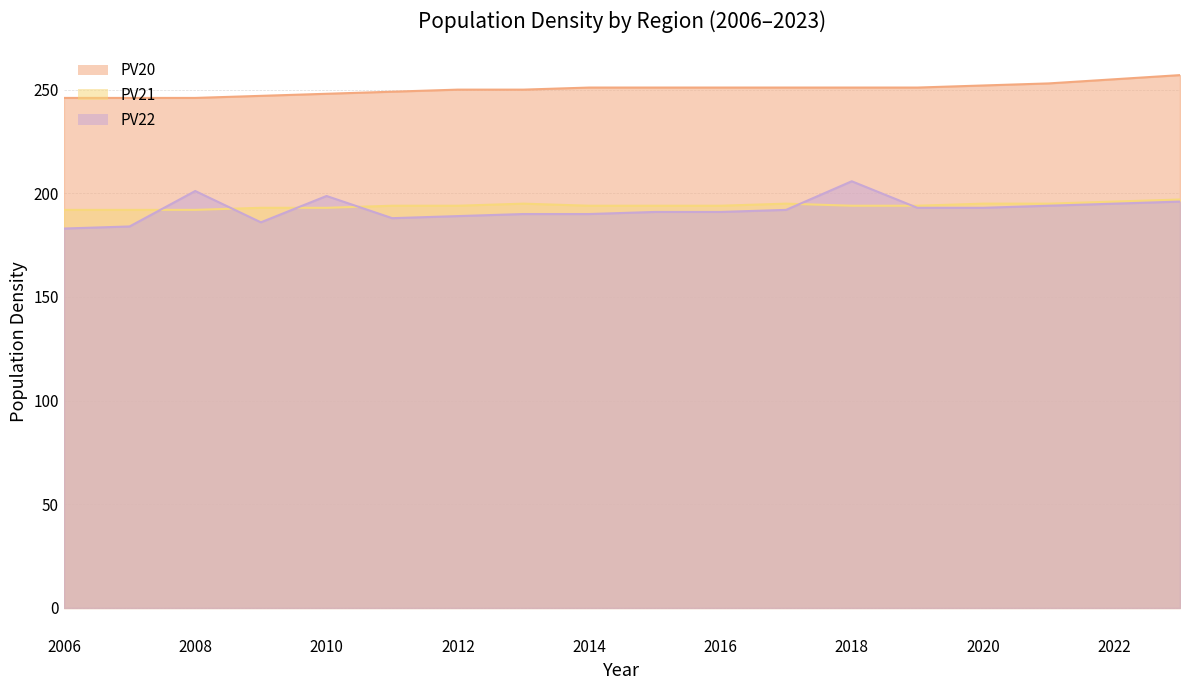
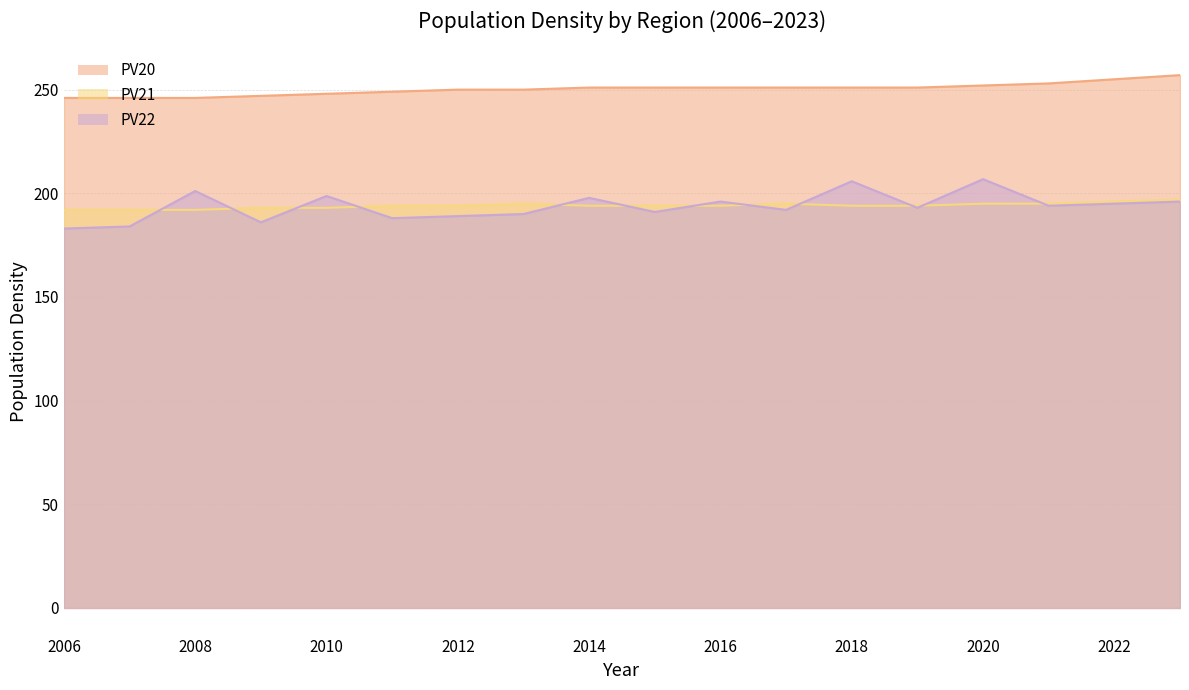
PV22, 2014: 190 -> 198
PV22, 2016: 191 -> 196
PV22, 2020: 193 -> 207
